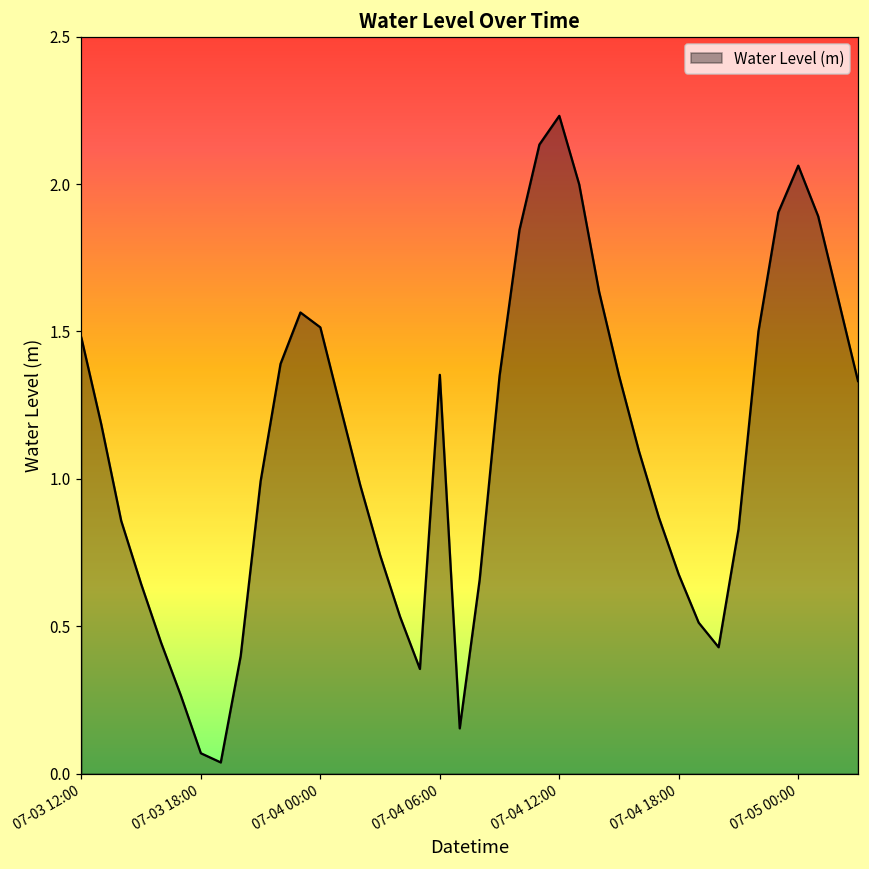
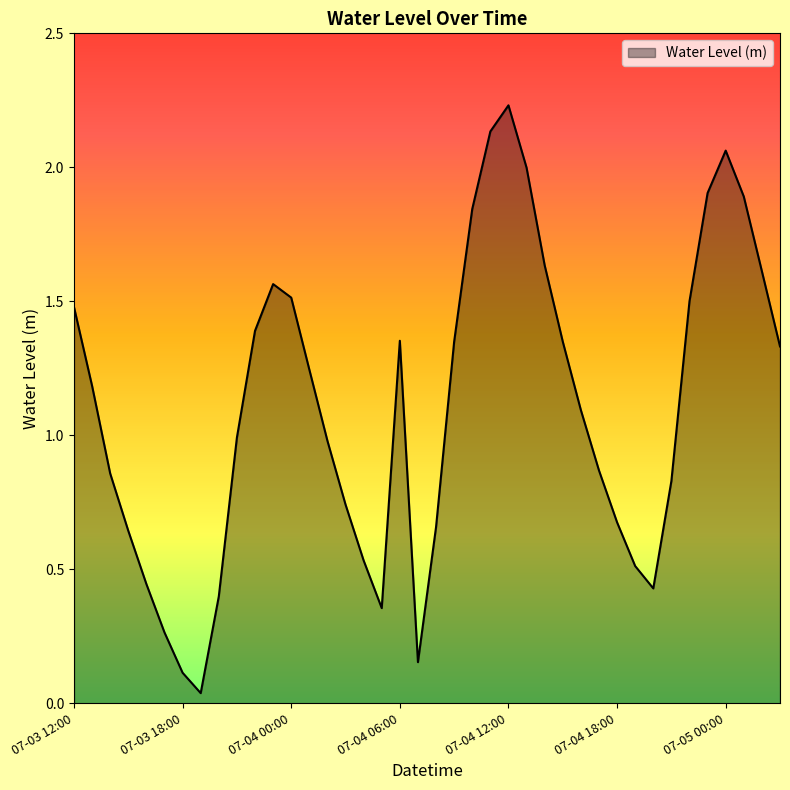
07-03 18:00: 0.07 -> 0.11
